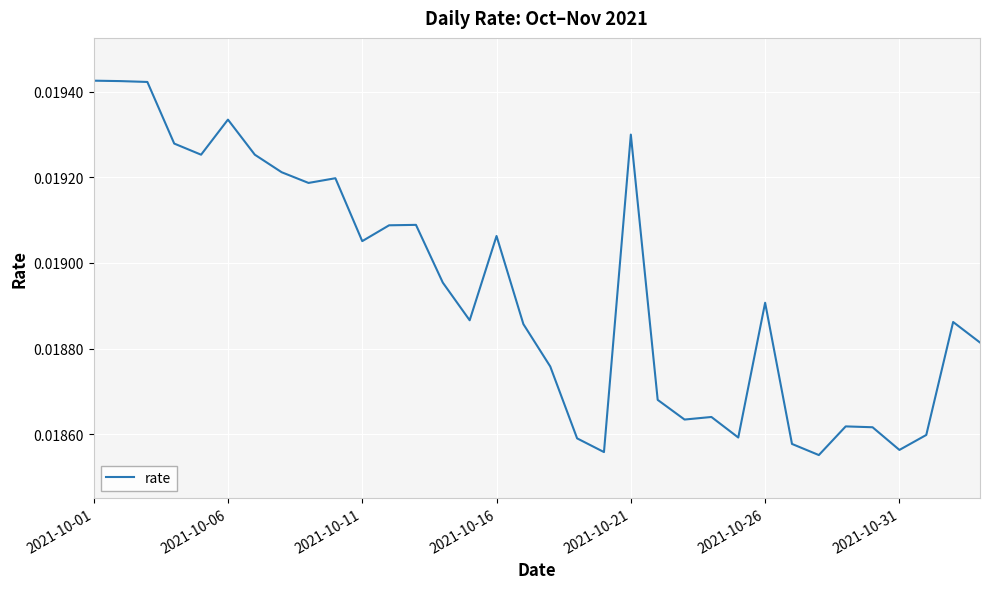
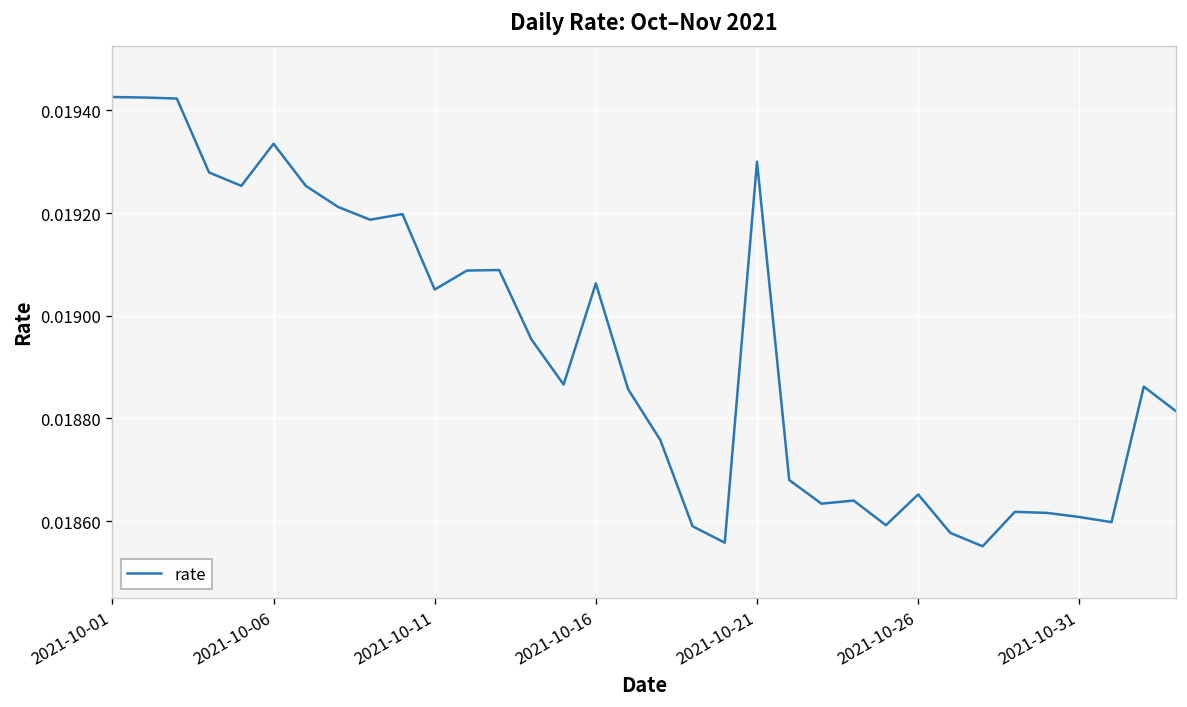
2021-10-26: 0.01891 -> 0.01865
2021-10-31: 0.01856 -> 0.01861
